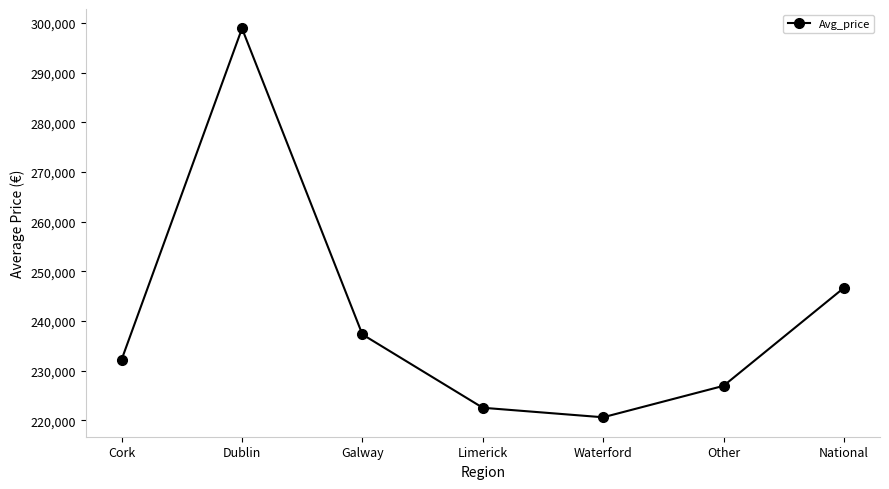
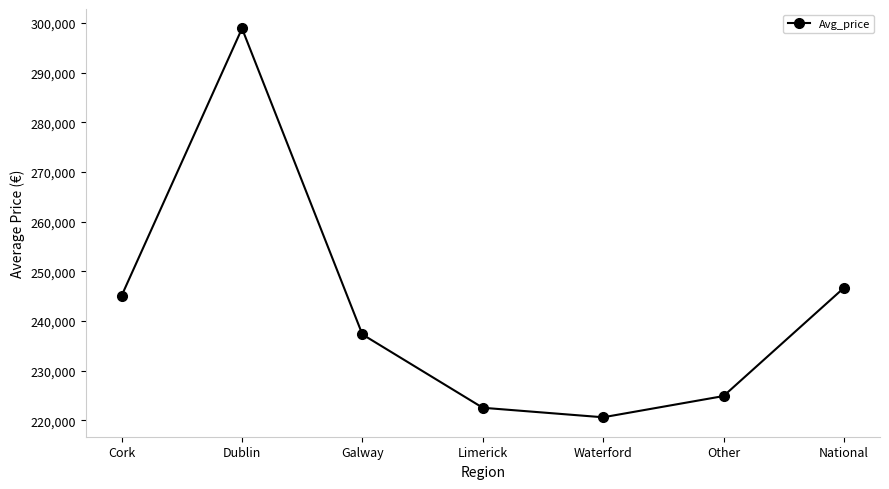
Cork: 232,000 -> 245,000
Other: 227,000 -> 225,000
